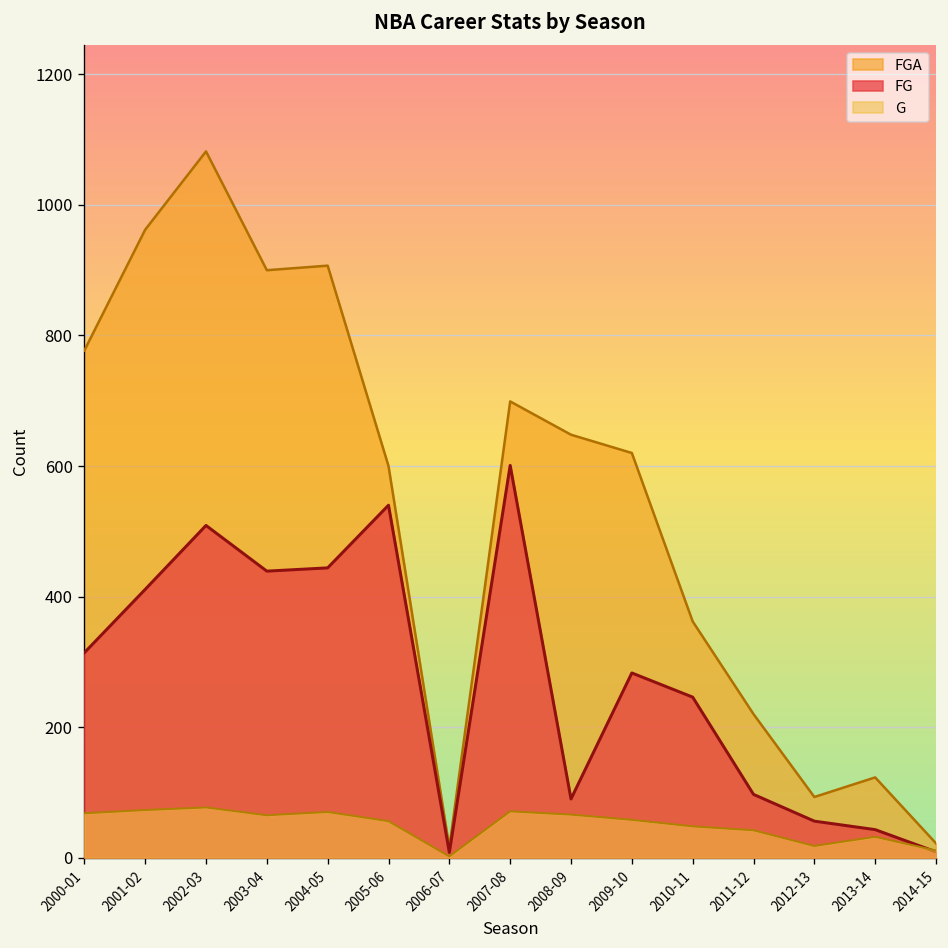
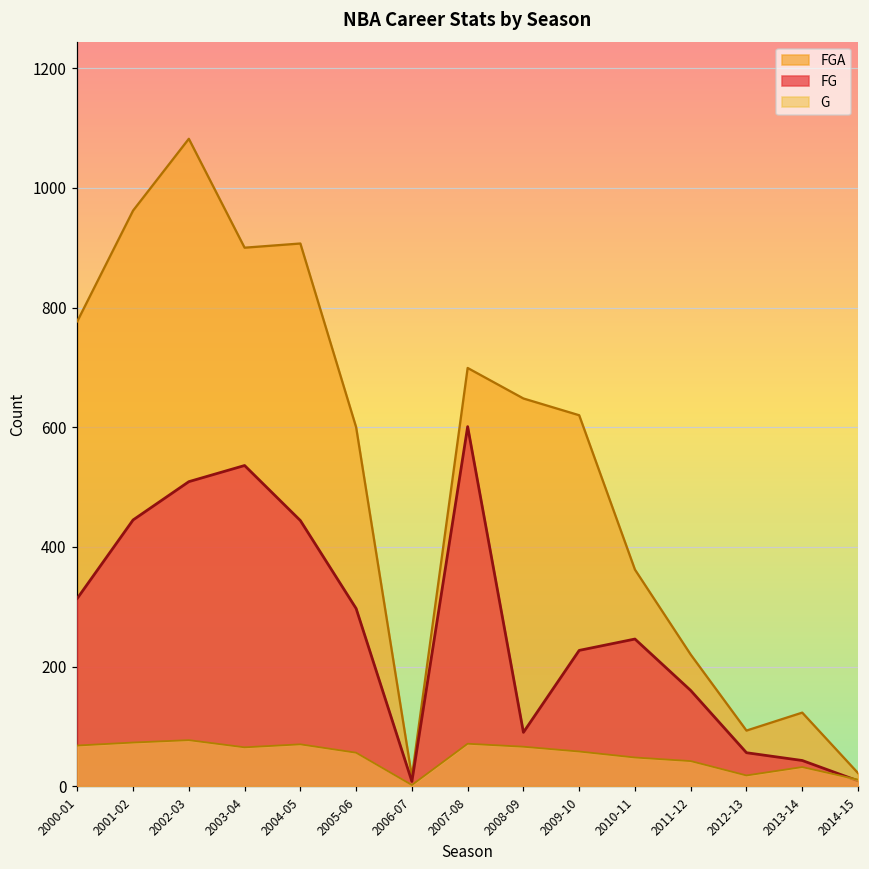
FG, 2001-02: 410 -> 450
FG, 2003-04: 440 -> 540
FG, 2005-06: 540 -> 300
FG, 2009-10: 280 -> 230
FG, 2011-12: 100 -> 160
